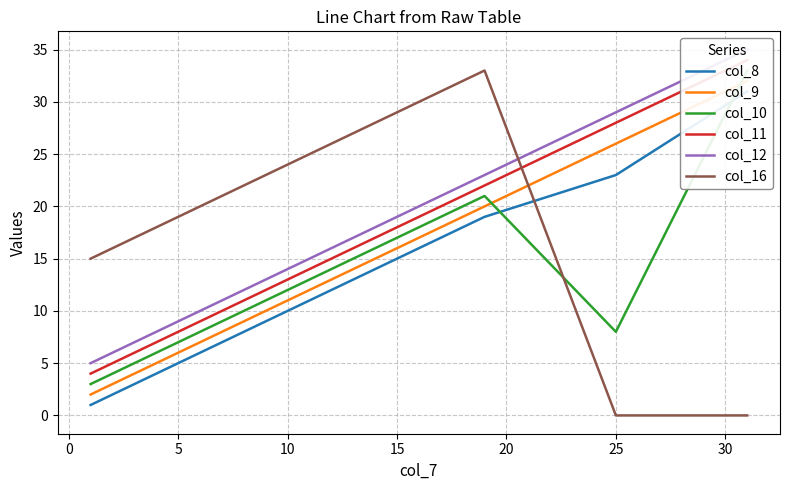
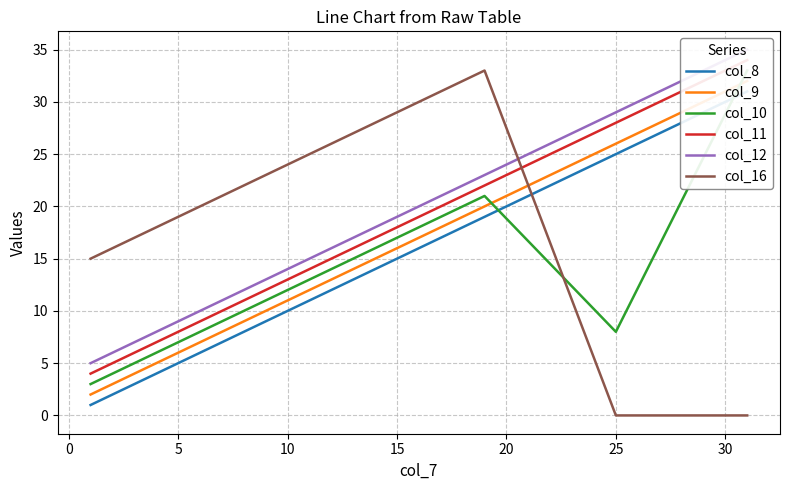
col_8, 25: 23 -> 25
